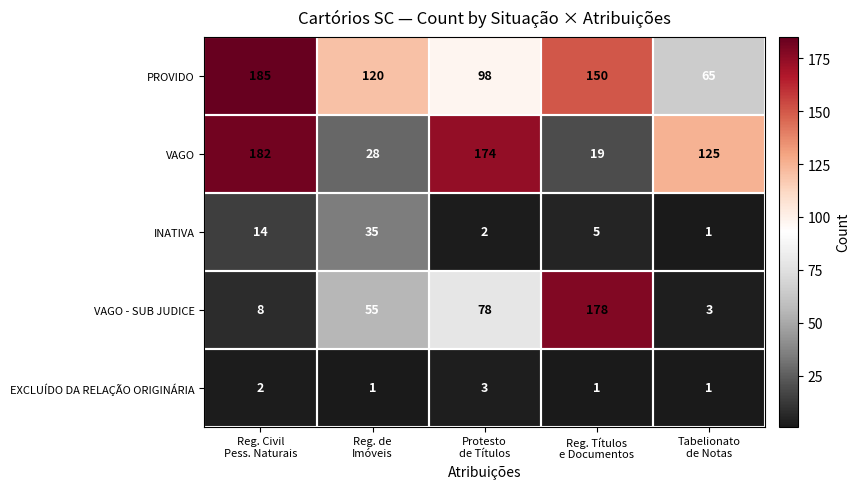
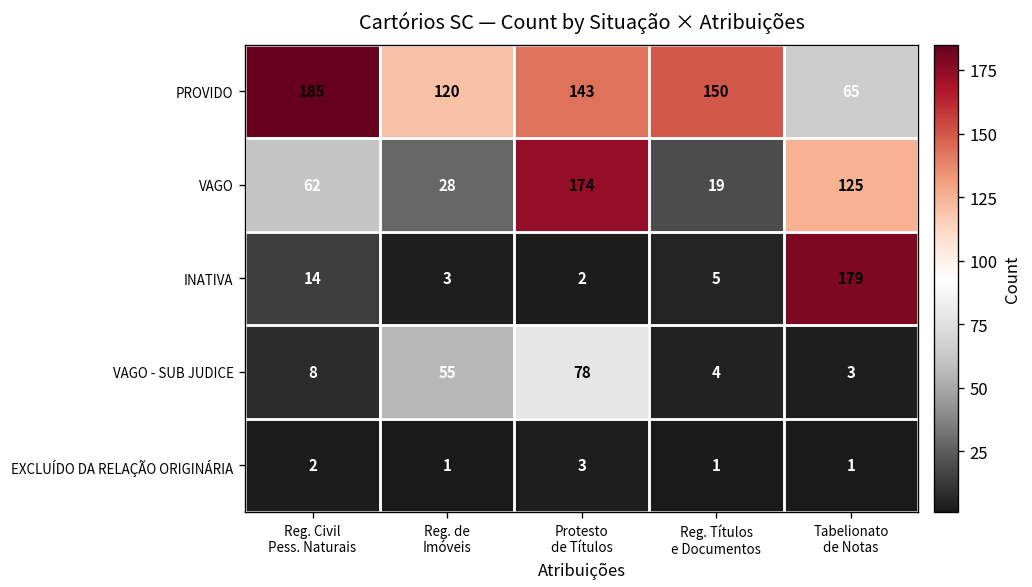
PROVIDO, Protesto de Títulos: 98 -> 143
VAGO, Reg. Civil Pess. Naturais: 182 -> 62
INATIVA, Reg. de Imóveis: 35 -> 3
INATIVA, Tabelionato de Notas: 1 -> 179
VAGO - SUB JUDICE, Reg. Títulos e Documentos: 178 -> 4
